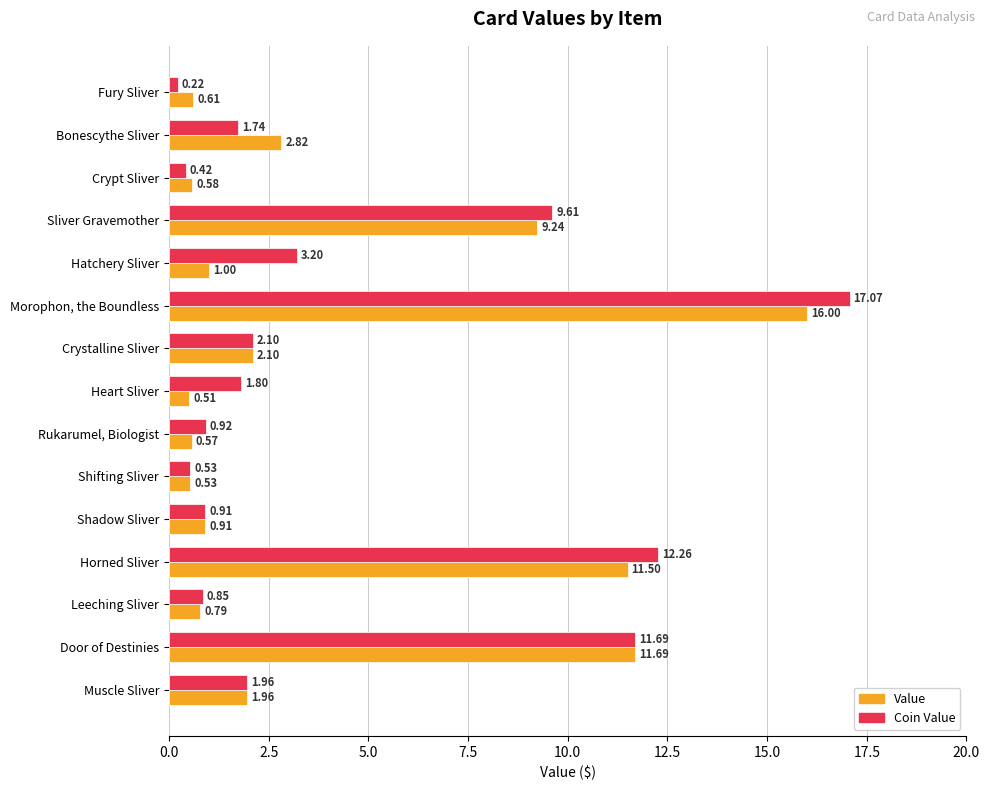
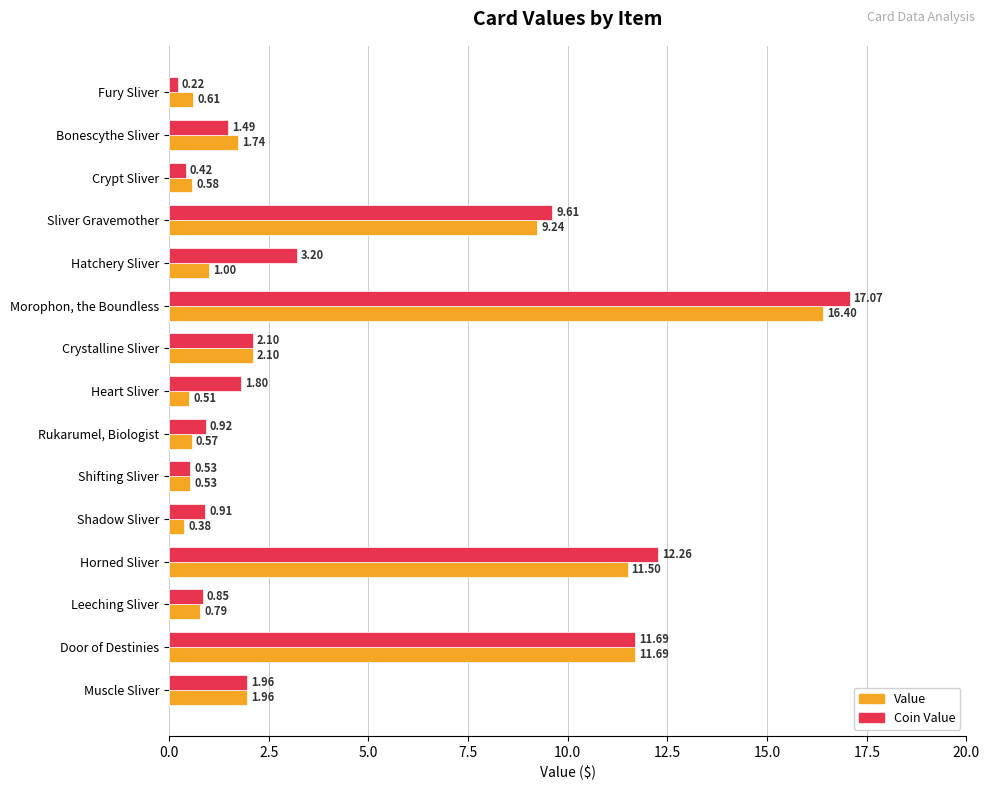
Coin Value, Bonescythe Sliver: 1.74 -> 1.49
Value, Bonescythe Sliver: 2.82 -> 1.74
Value, Morophon, the Boundless: 16.00 -> 16.40
Value, Shadow Sliver: 0.91 -> 0.38
